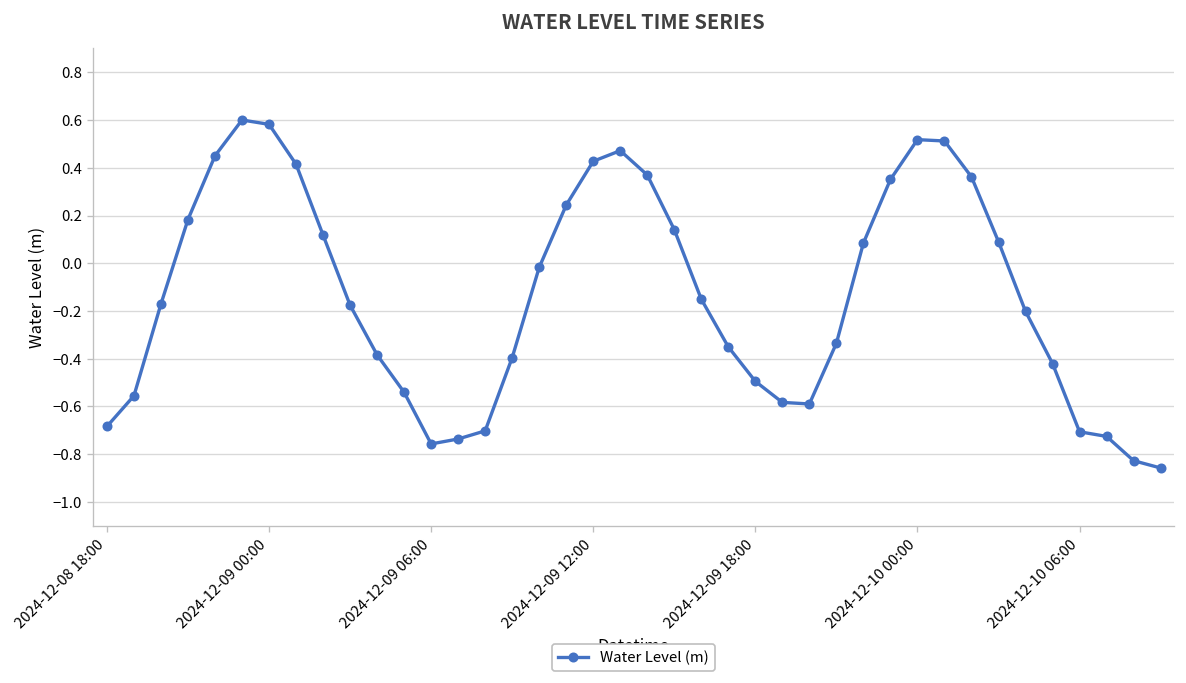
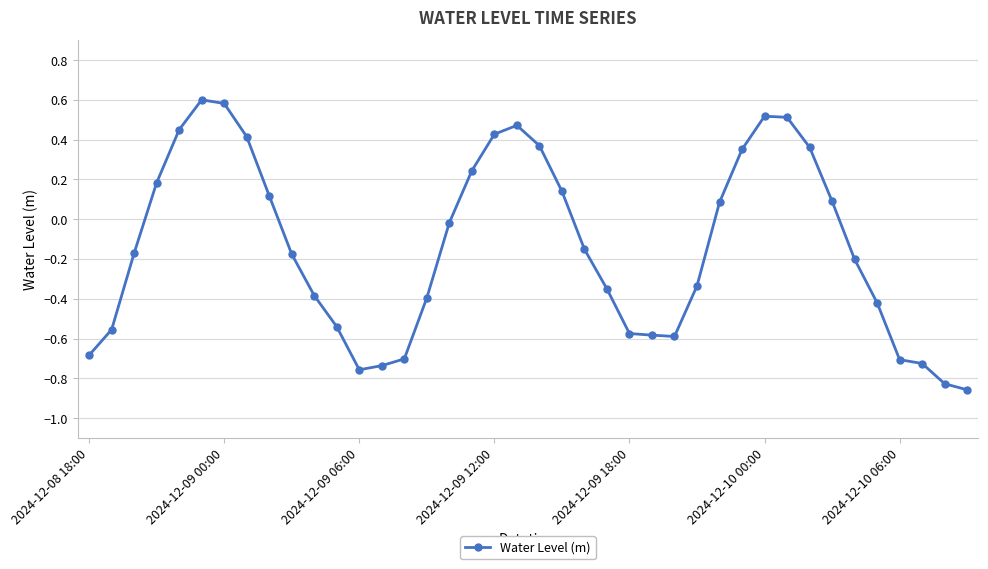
2024-12-09 18:00: -0.49 -> -0.57
